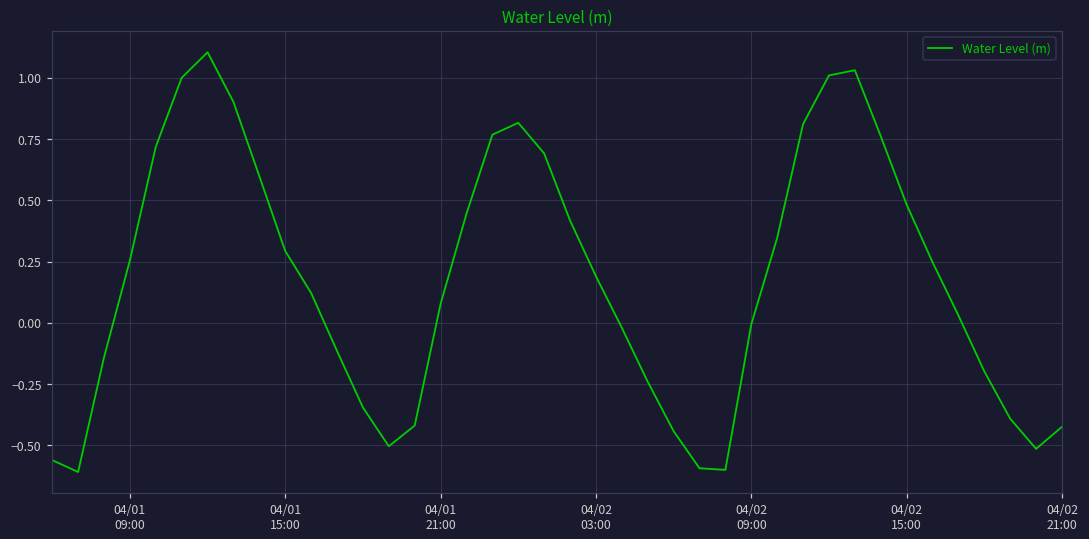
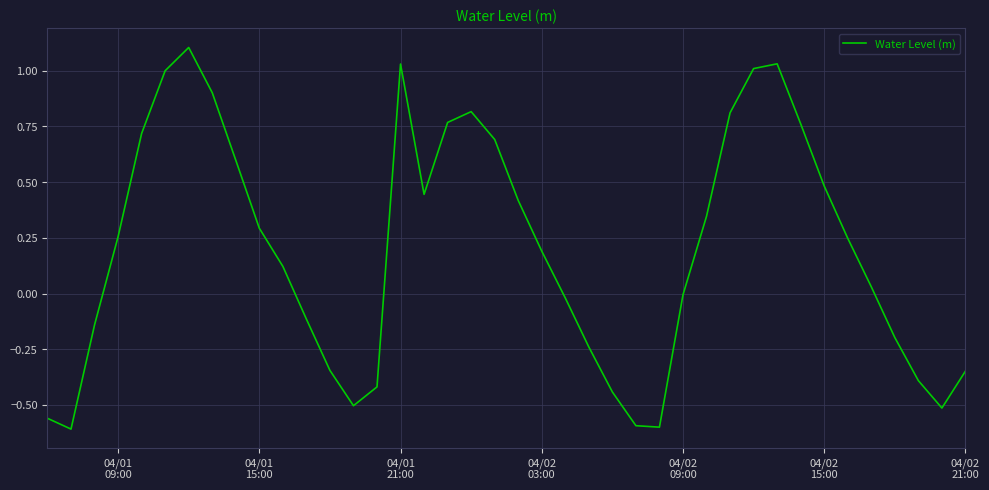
04/01 21:00: 0.08 -> 1.03
04/02 21:00: -0.42 -> -0.35
